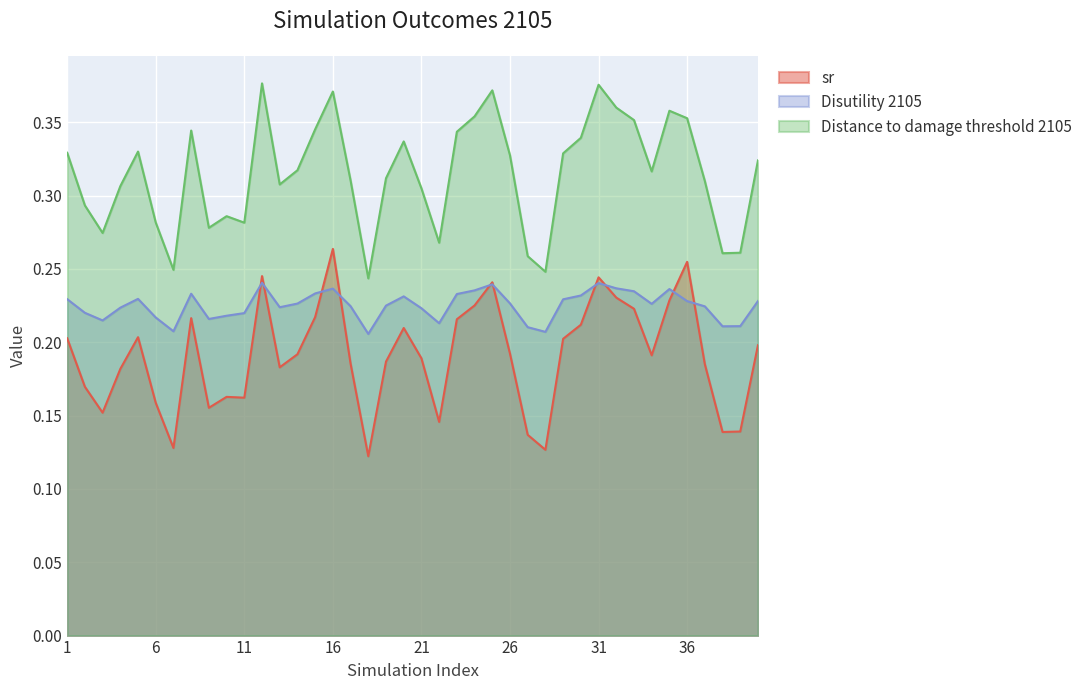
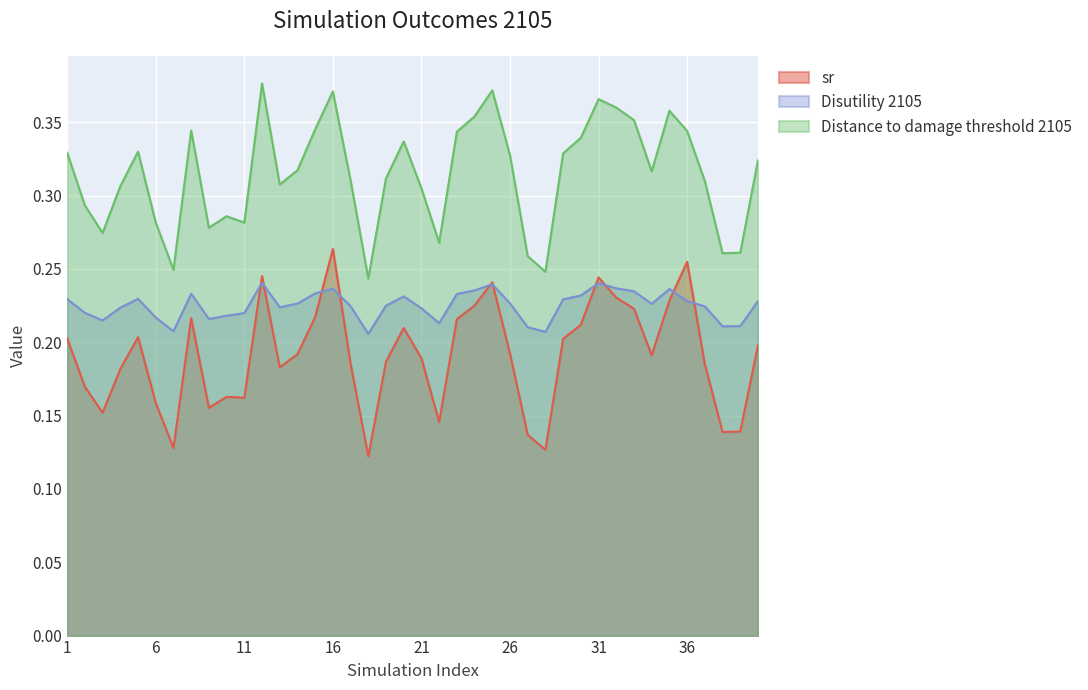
Distance to damage threshold 2105, 31: 0.376 -> 0.366
Distance to damage threshold 2105, 36: 0.353 -> 0.344
